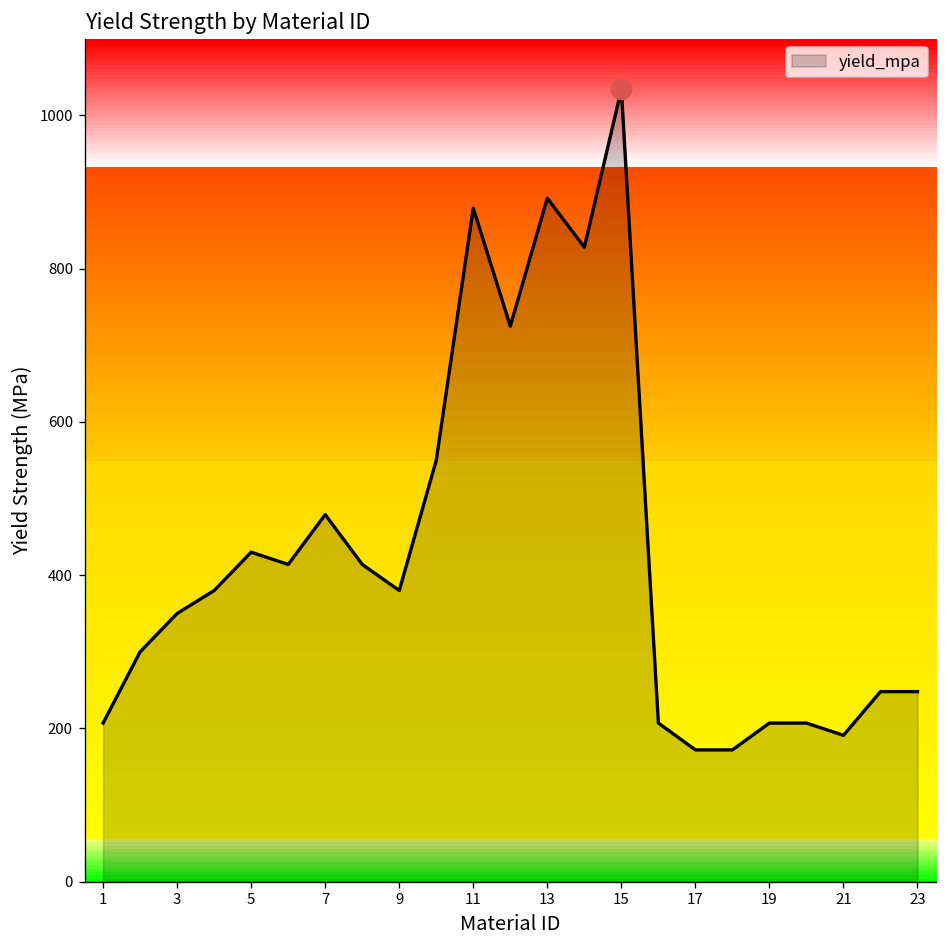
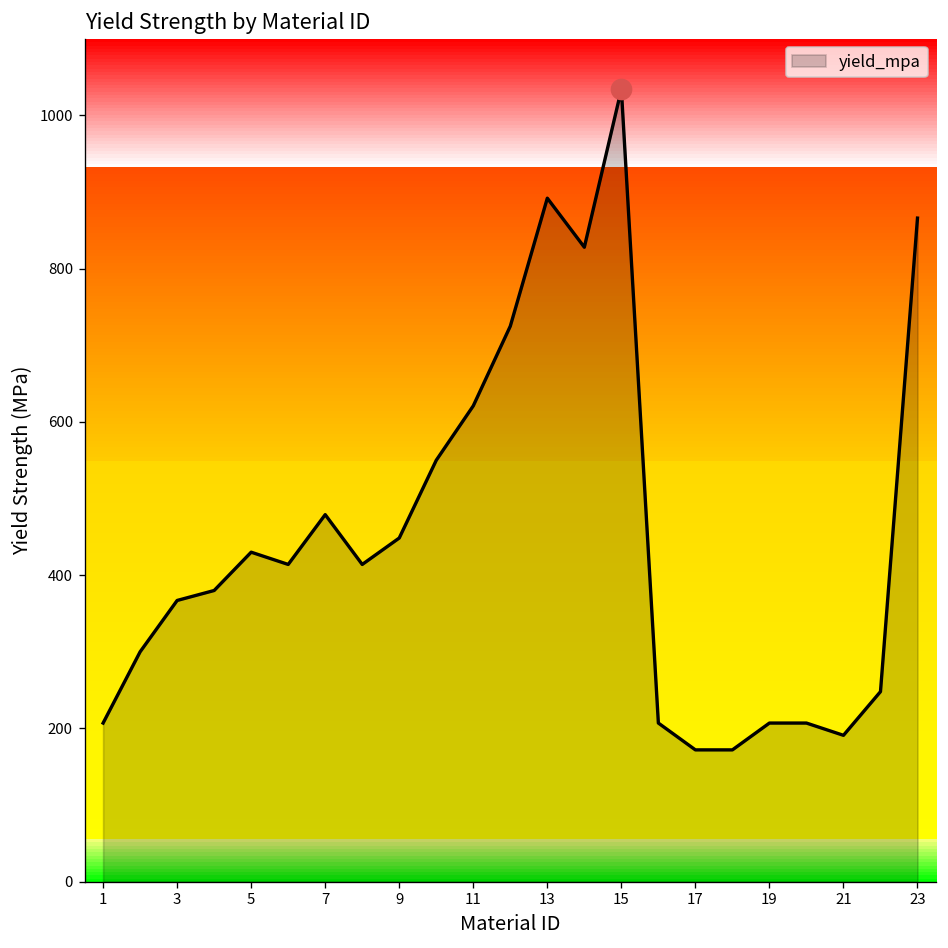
yield_mpa, 3: 350 -> 370
yield_mpa, 9: 380 -> 450
yield_mpa, 11: 880 -> 620
yield_mpa, 23: 250 -> 870
